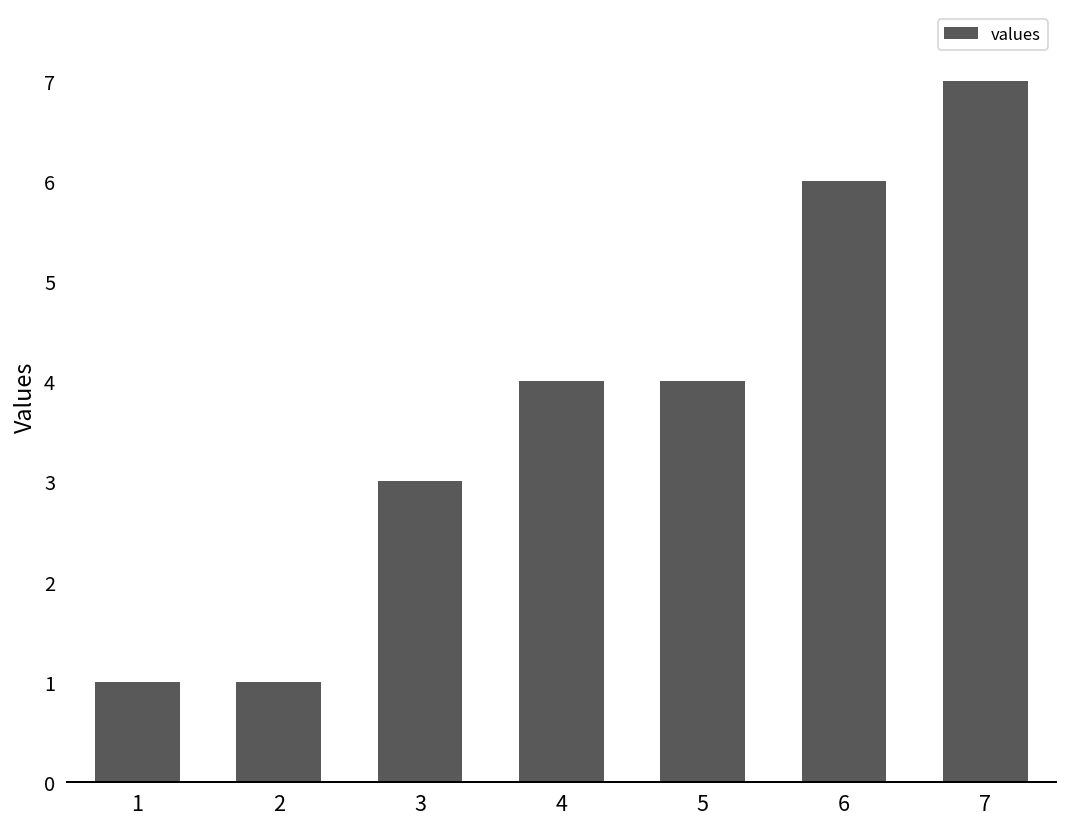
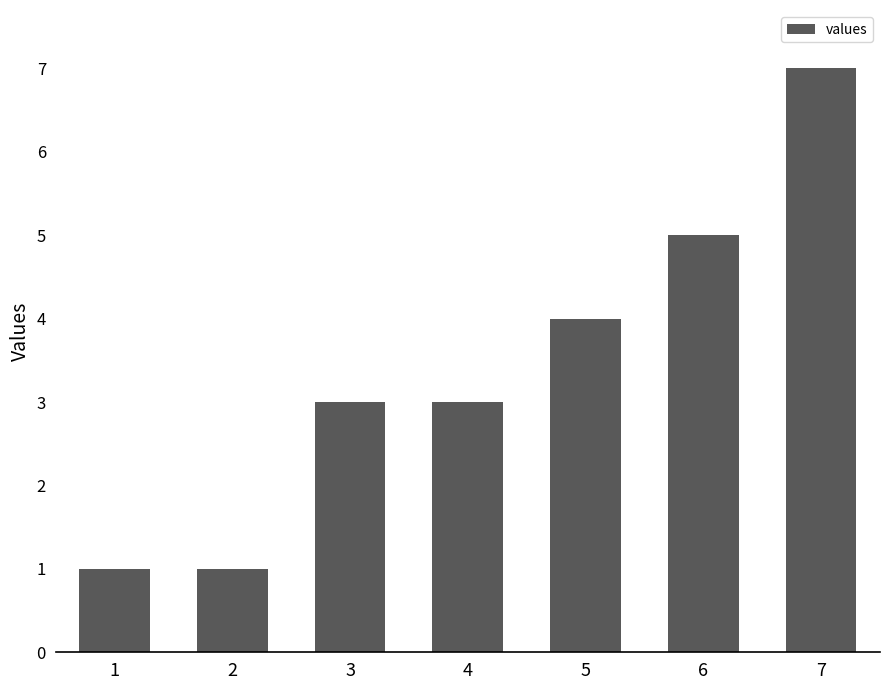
4: 4 -> 3
6: 6 -> 5
